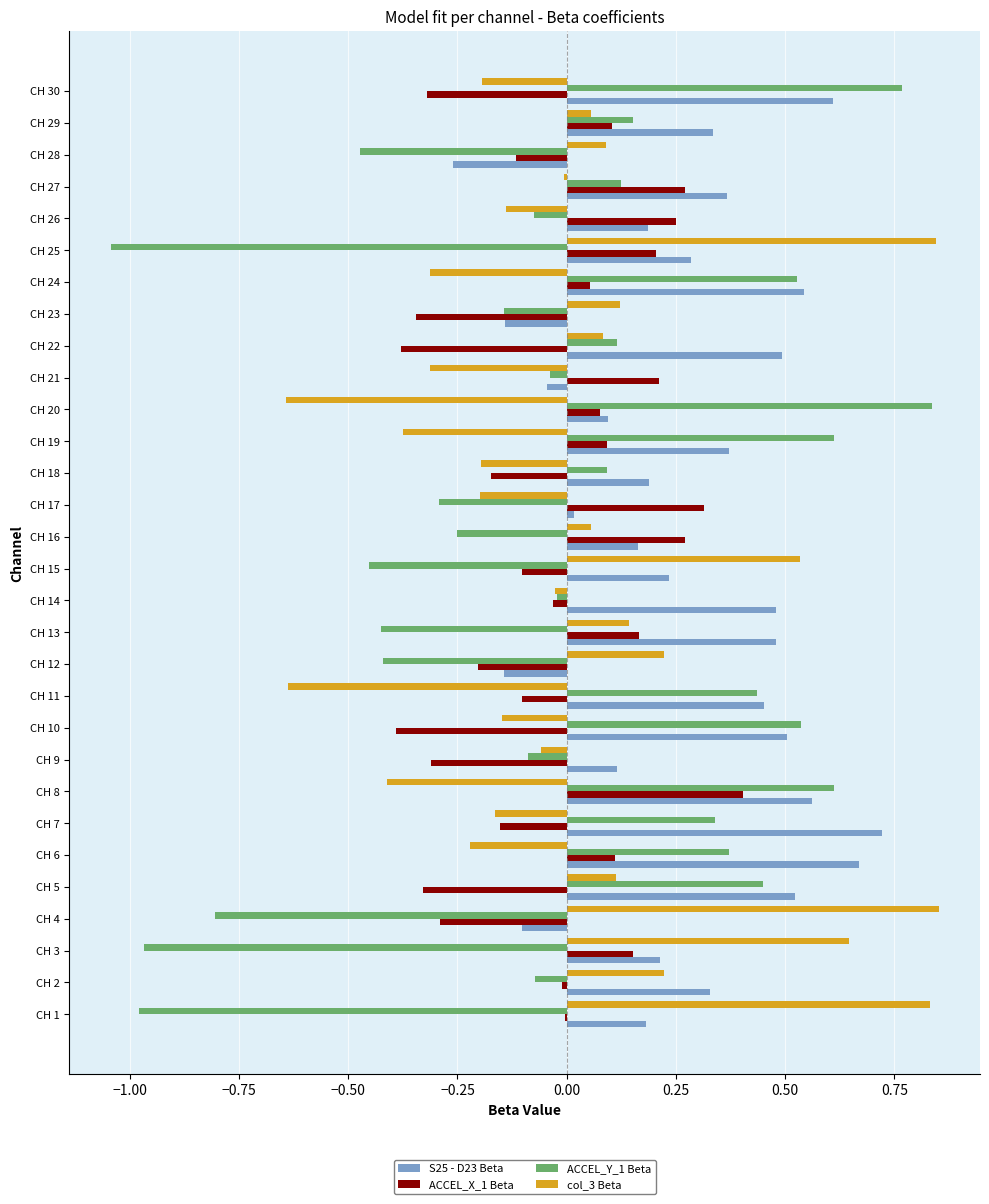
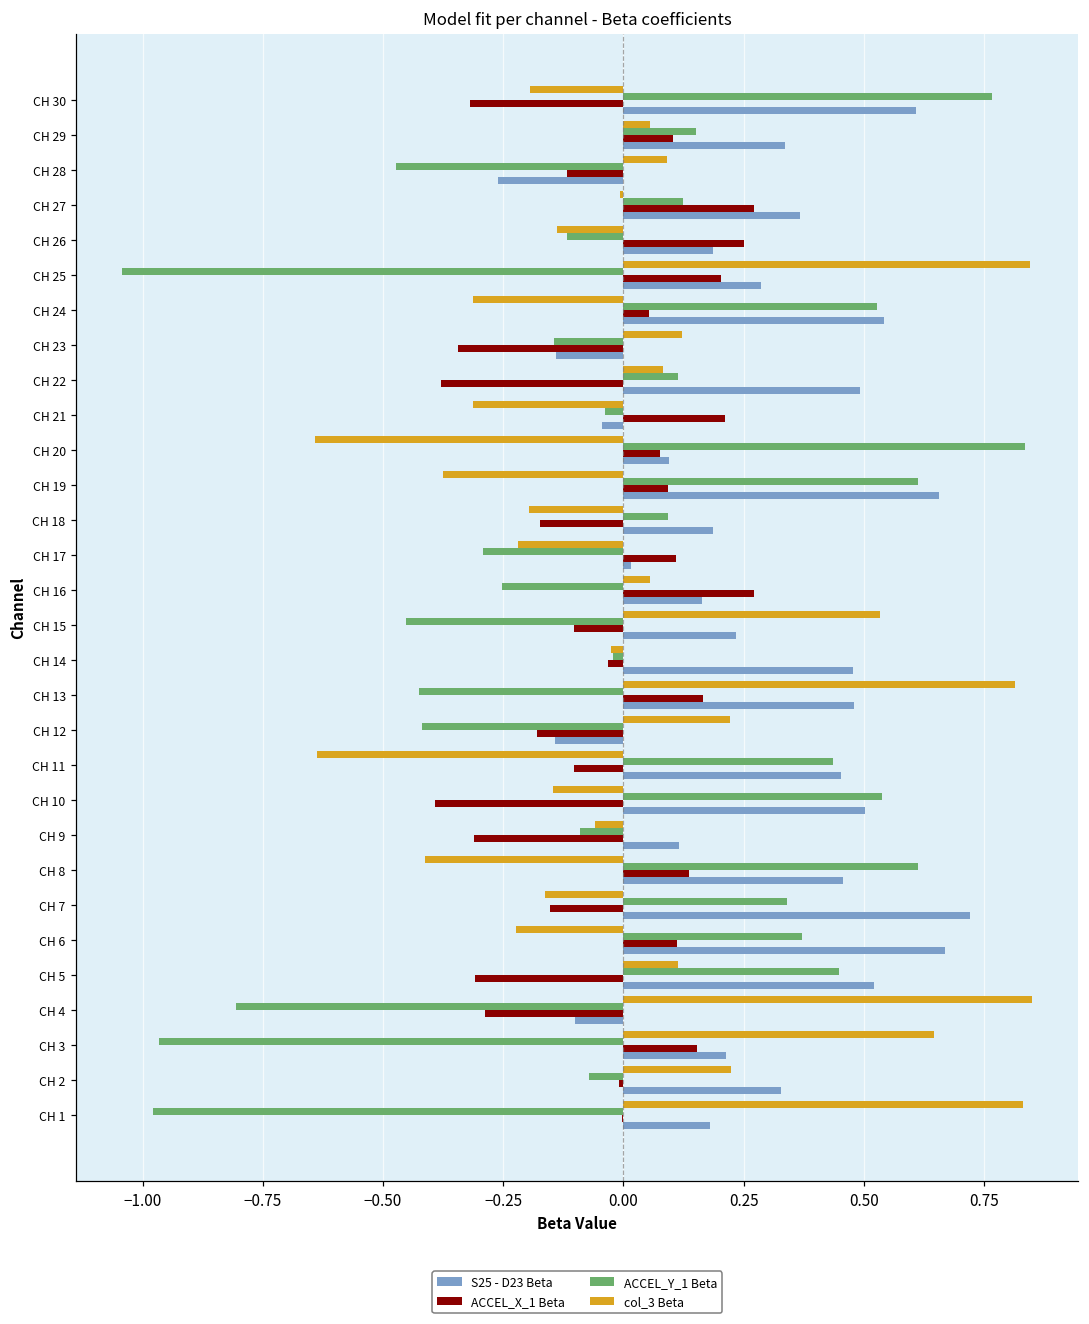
ACCEL_Y_1 Beta, CH 26: -0.07 -> -0.12
S25 - D23 Beta, CH 19: 0.37 -> 0.66
col_3 Beta, CH 17: -0.20 -> -0.22
ACCEL_X_1 Beta, CH 17: 0.31 -> 0.11
col_3 Beta, CH 13: 0.14 -> 0.81
ACCEL_X_1 Beta, CH 12: -0.20 -> -0.18
ACCEL_X_1 Beta, CH 8: 0.40 -> 0.14
S25 - D23 Beta, CH 8: 0.56 -> 0.46
ACCEL_X_1 Beta, CH 5: -0.33 -> -0.31
